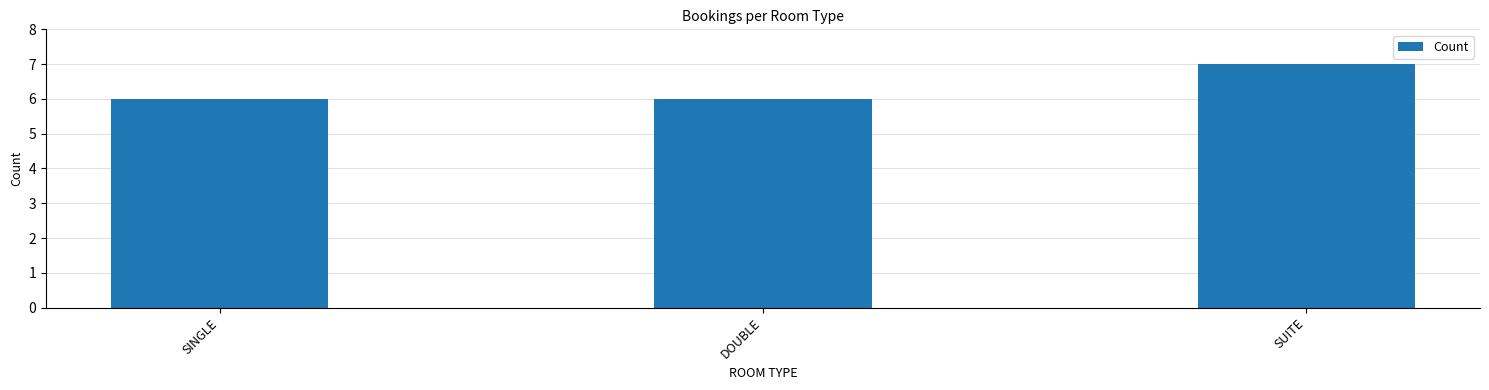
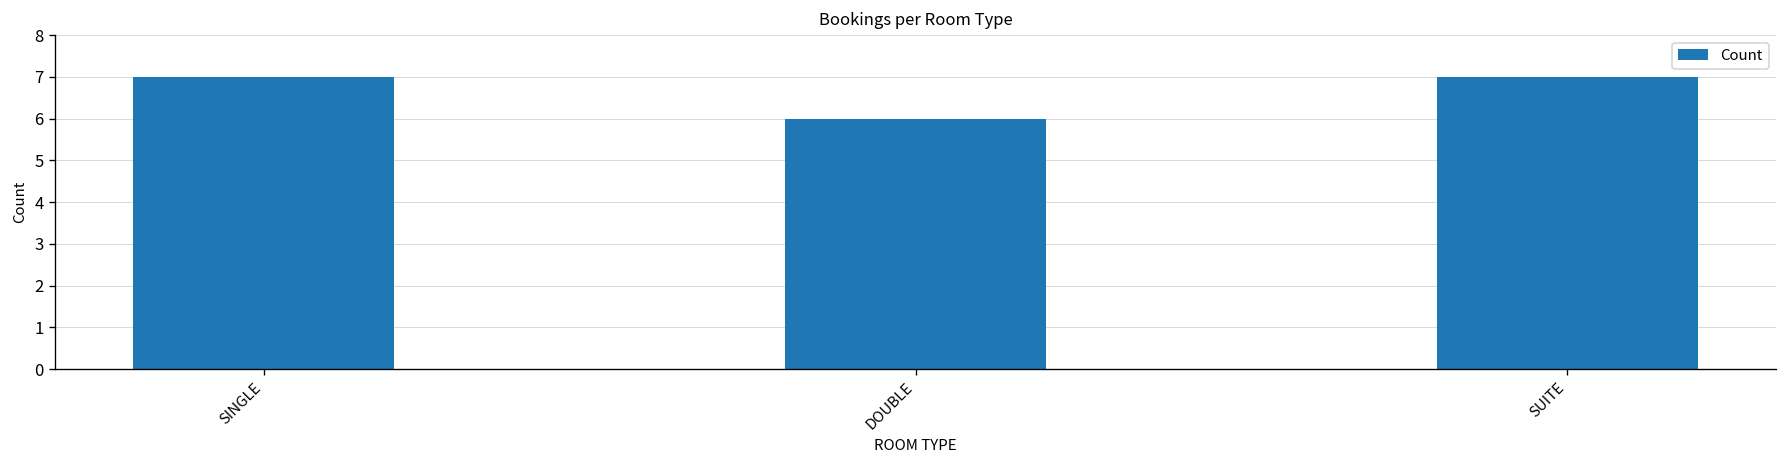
SINGLE: 6 -> 7
